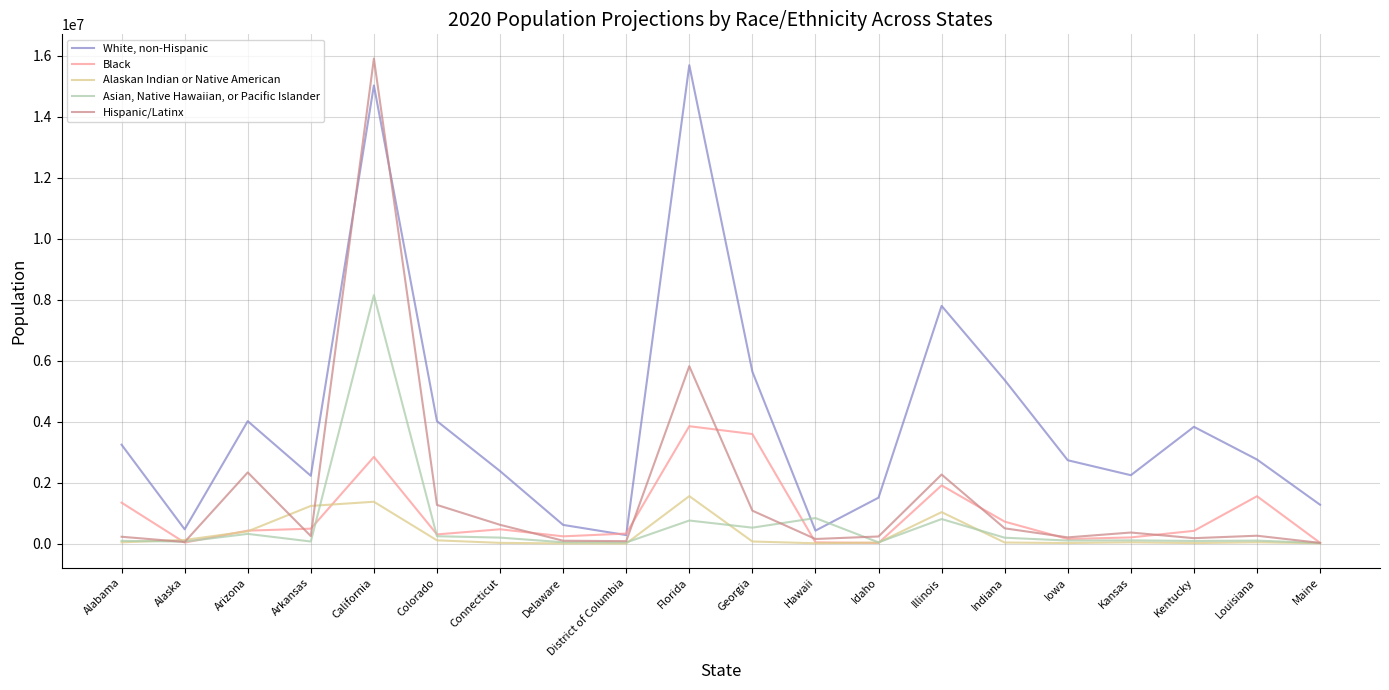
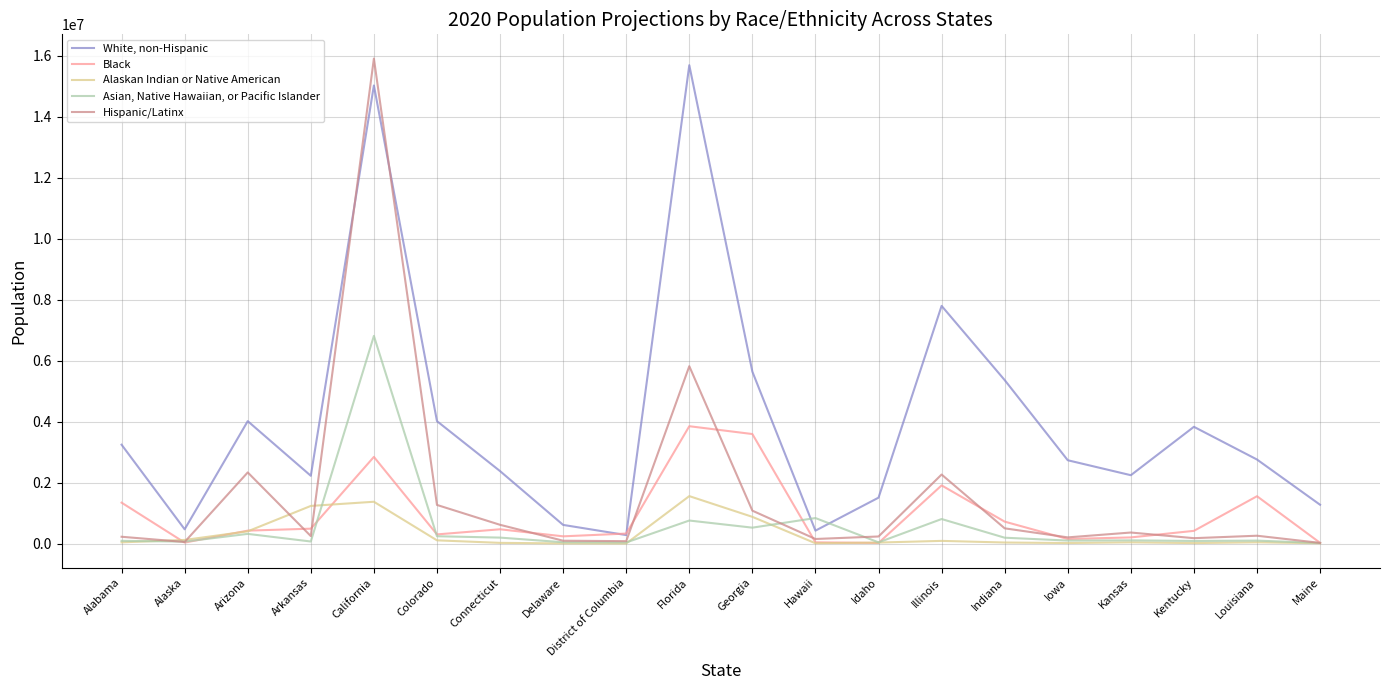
Asian, Native Hawaiian, or Pacific Islander, California: 8200000 -> 6800000
Alaskan Indian or Native American, Georgia: 100000 -> 900000
Alaskan Indian or Native American, Illinois: 1000000 -> 100000
